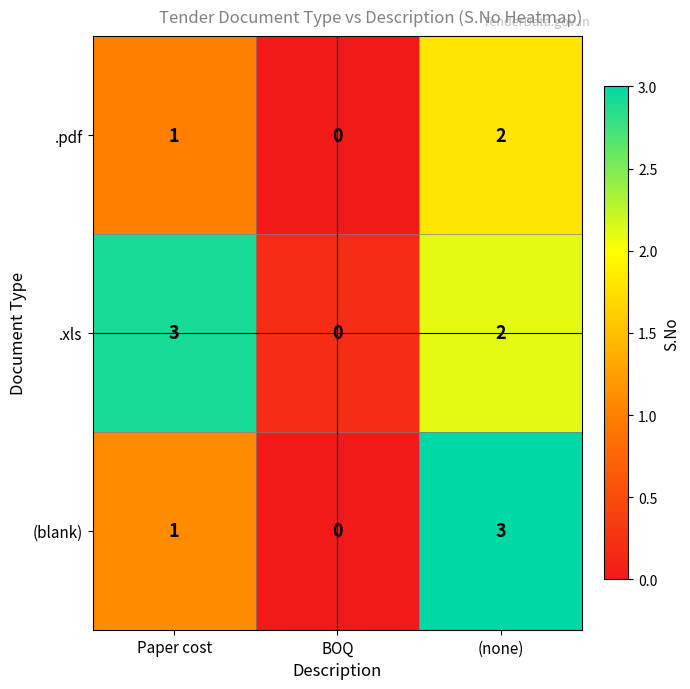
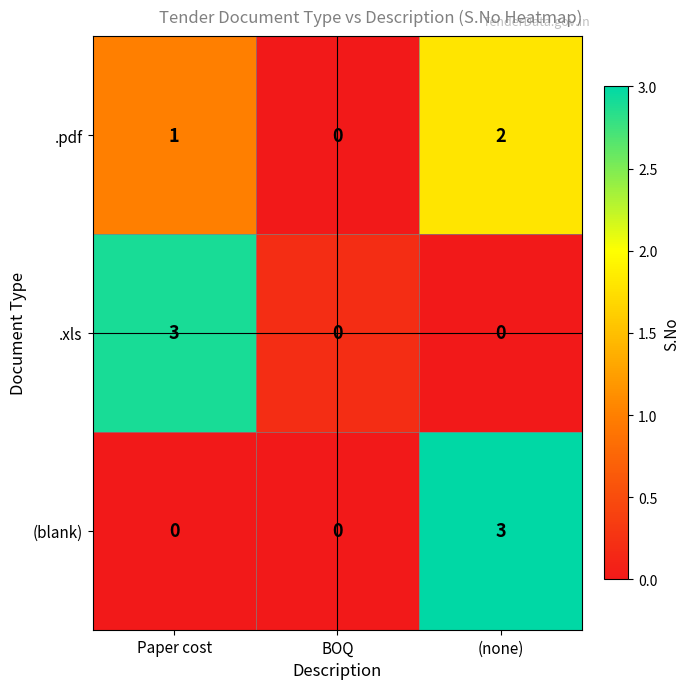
.xls, (none): 2 -> 0
(blank), Paper cost: 1 -> 0
